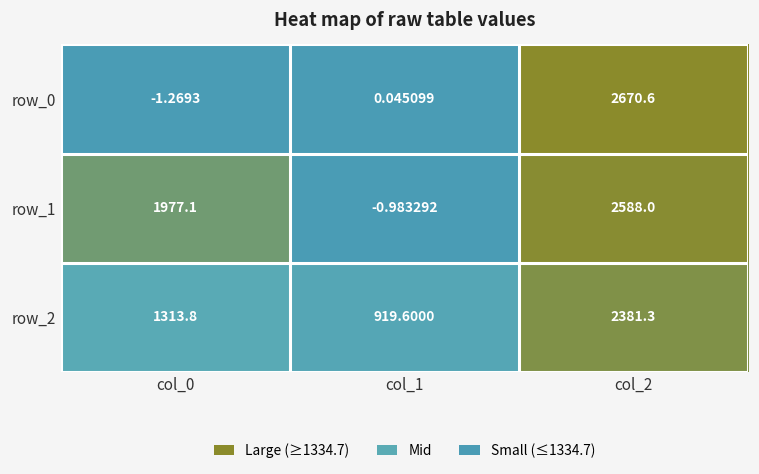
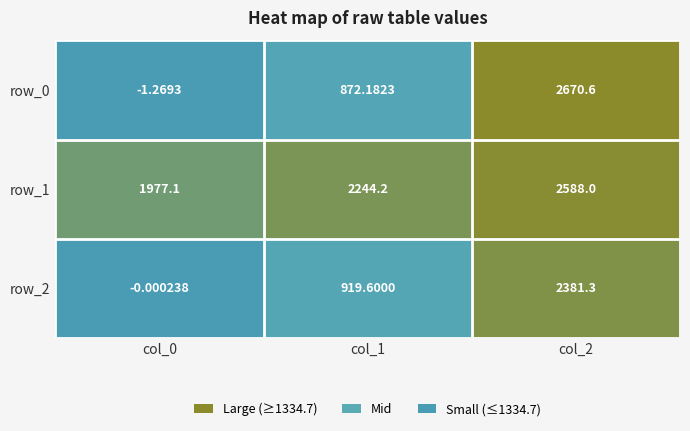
row_0, col_1: 0.045099 -> 872.1823
row_1, col_1: -0.983292 -> 2244.2
row_2, col_0: 1313.8 -> -0.000238
